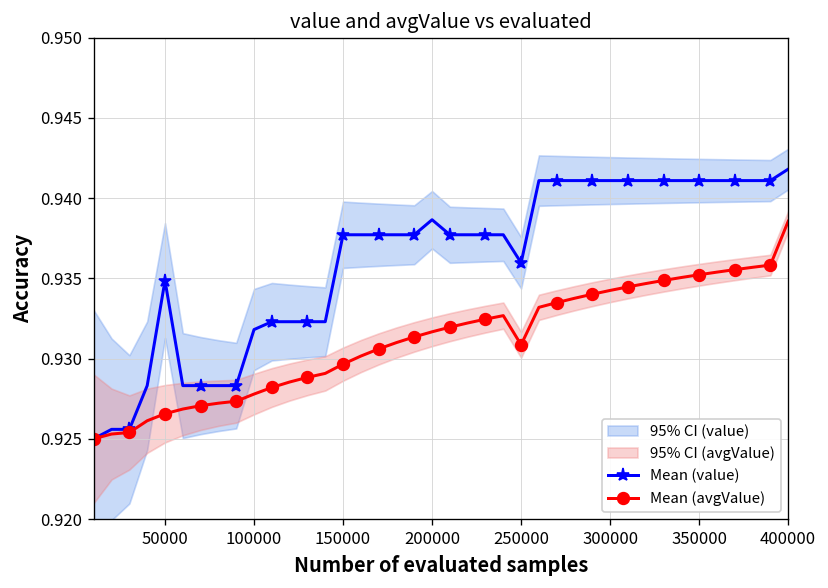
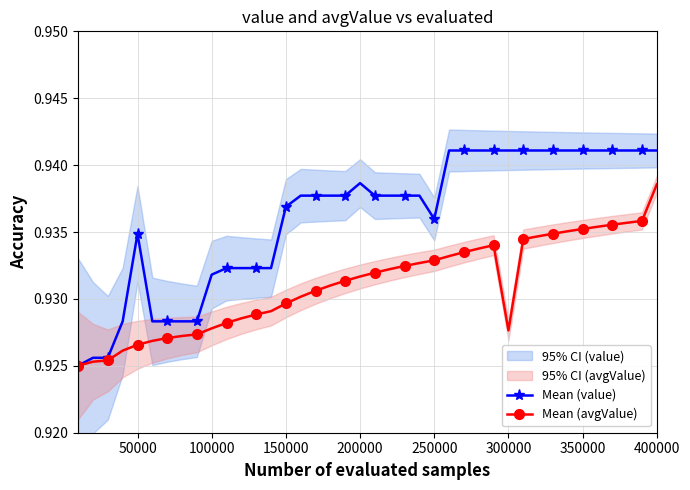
Mean (value), 150000: 0.9377 -> 0.9369
Mean (avgValue), 250000: 0.9309 -> 0.9329
Mean (avgValue), 300000: 0.9343 -> 0.9276
Mean (value), 400000: 0.9418 -> 0.9411
